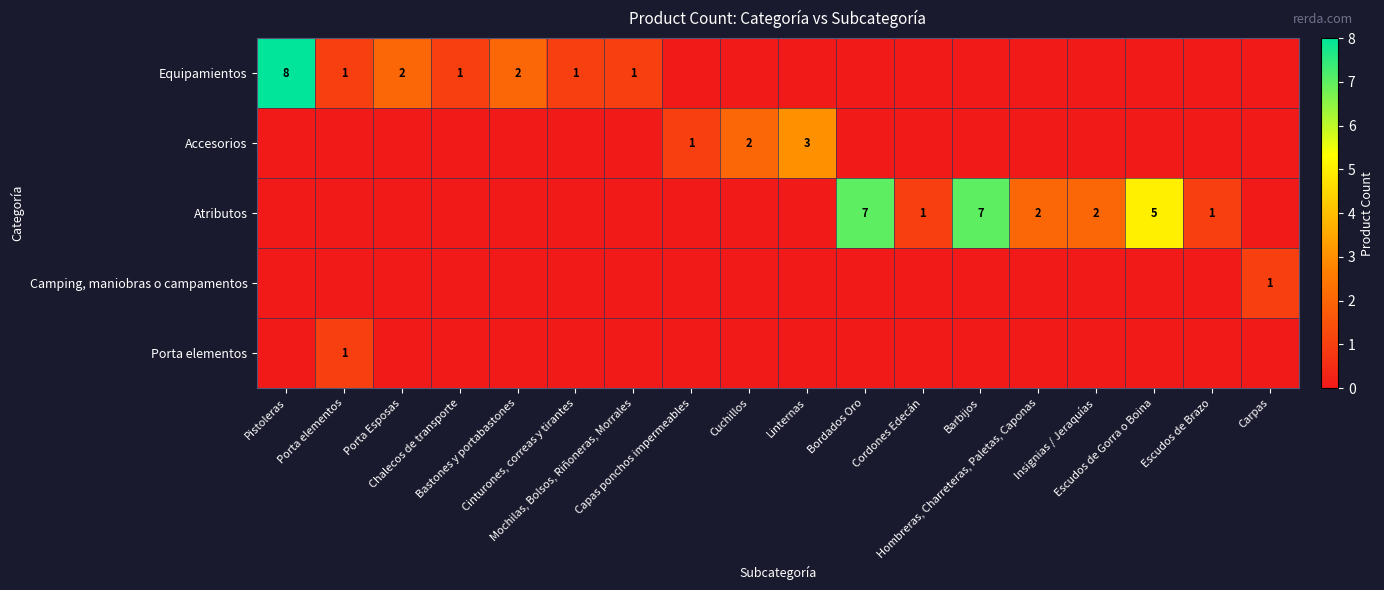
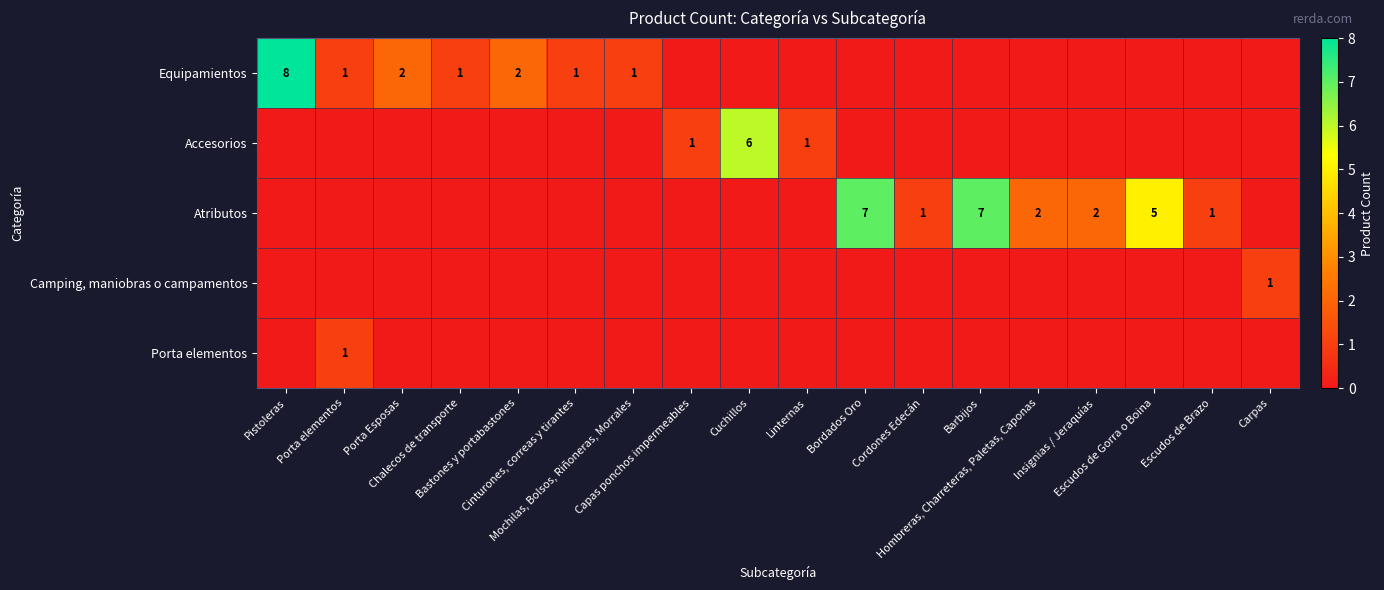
Accesorios, Cuchillos: 2 -> 6
Accesorios, Linternas: 3 -> 1
